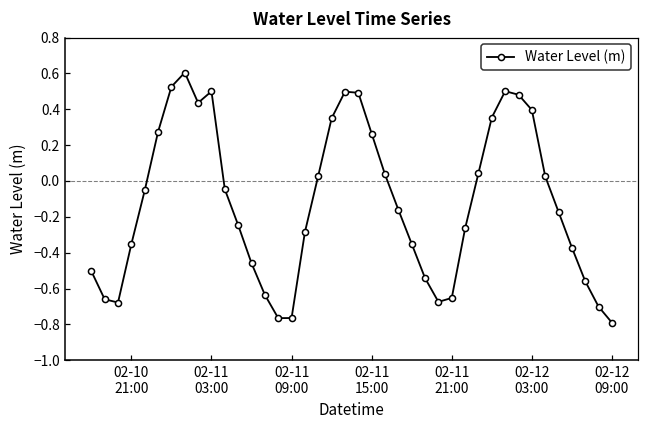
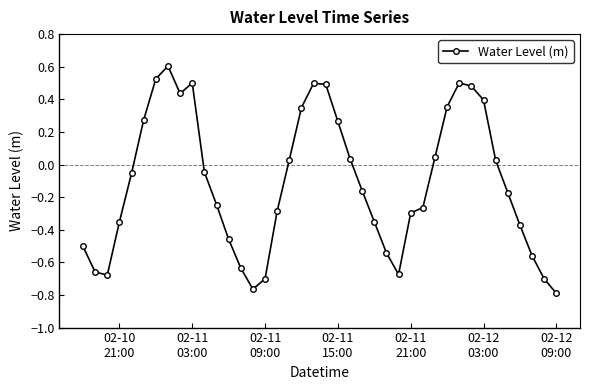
02-11 09:00: -0.76 -> -0.70
02-11 21:00: -0.65 -> -0.30
